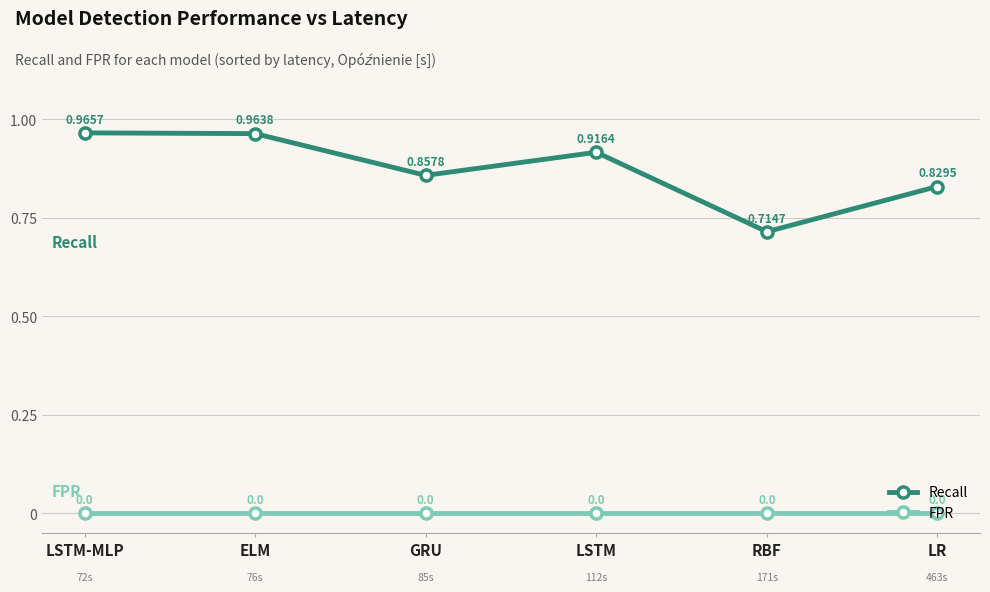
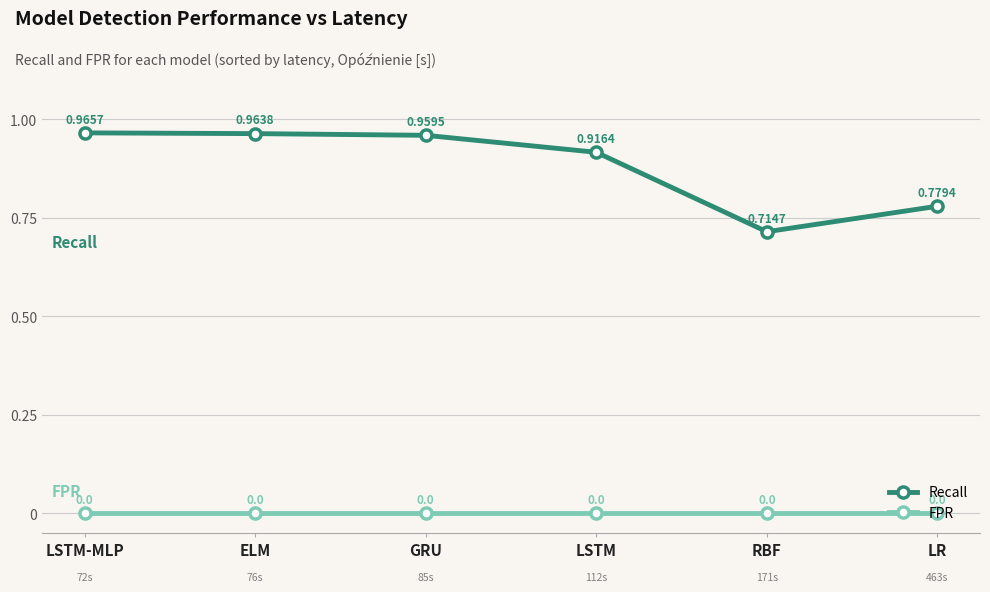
Recall, GRU: 0.8578 -> 0.9595
Recall, LR: 0.8295 -> 0.7794
